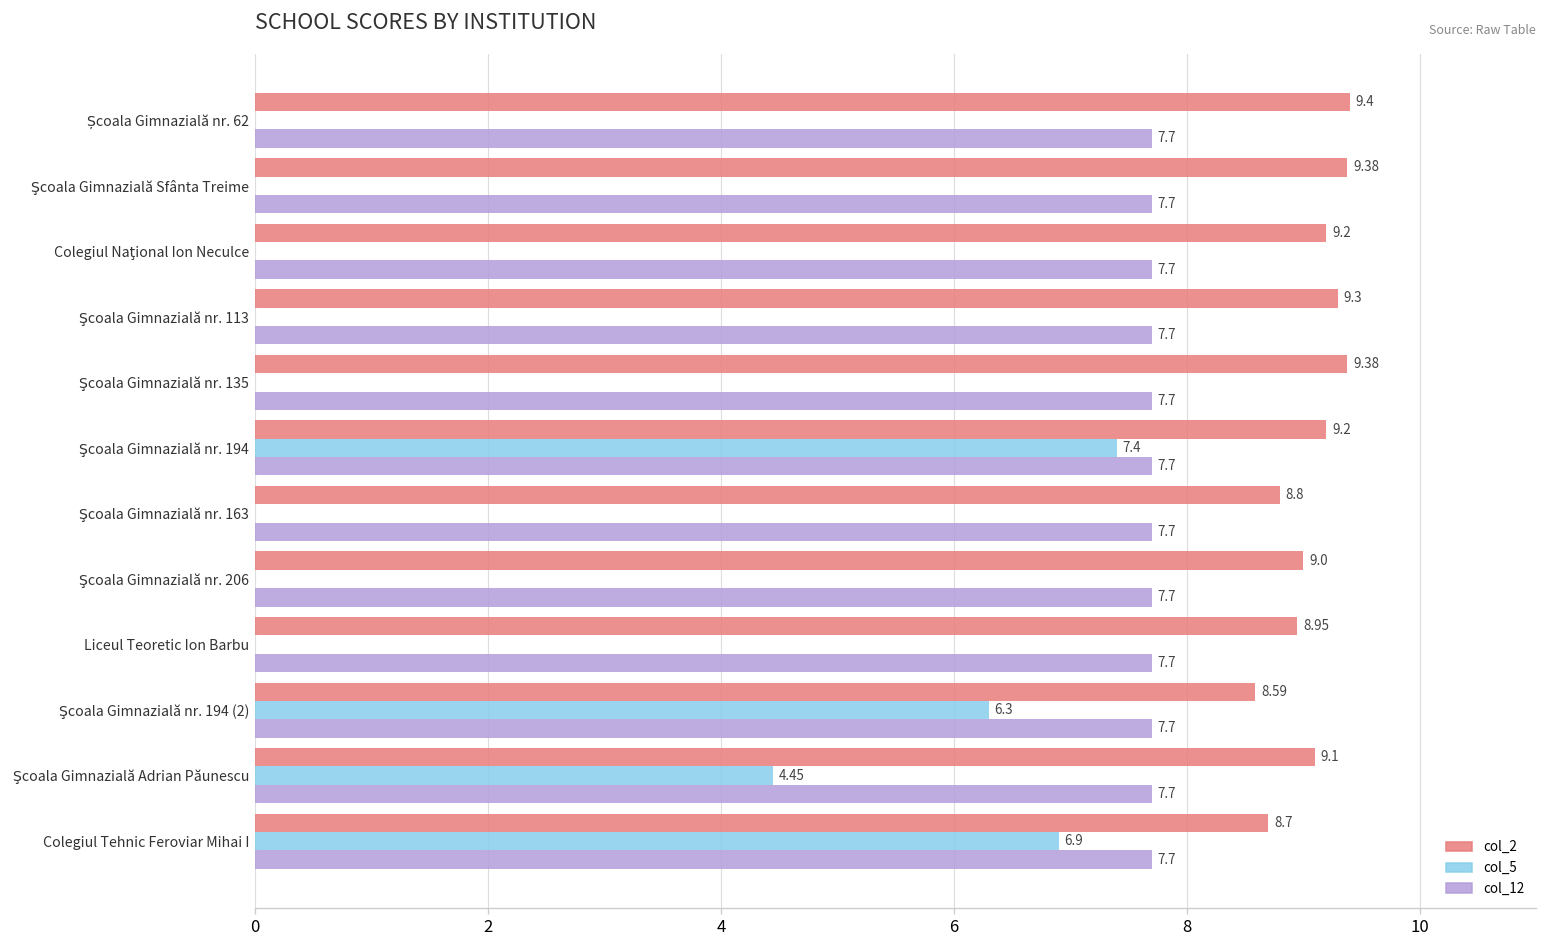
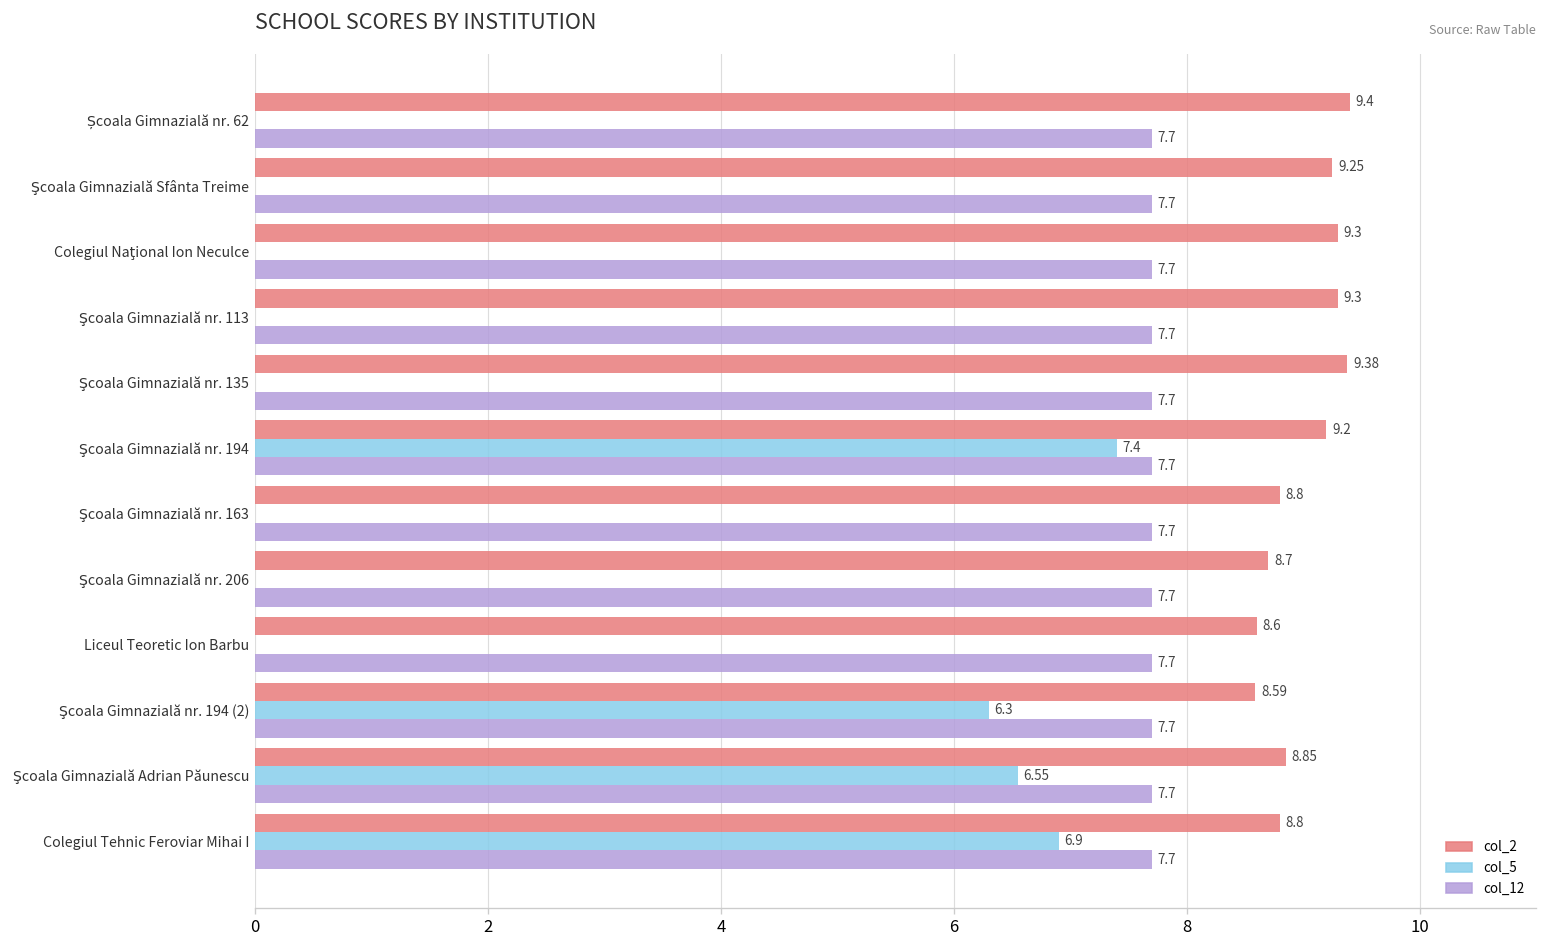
col_2, Şcoala Gimnazială Sfânta Treime: 9.38 -> 9.25
col_2, Colegiul Naţional Ion Neculce: 9.2 -> 9.3
col_2, Şcoala Gimnazială nr. 206: 9.0 -> 8.7
col_2, Liceul Teoretic Ion Barbu: 8.95 -> 8.6
col_2, Şcoala Gimnazială Adrian Păunescu: 9.1 -> 8.85
col_5, Şcoala Gimnazială Adrian Păunescu: 4.45 -> 6.55
col_2, Colegiul Tehnic Feroviar Mihai I: 8.7 -> 8.8
